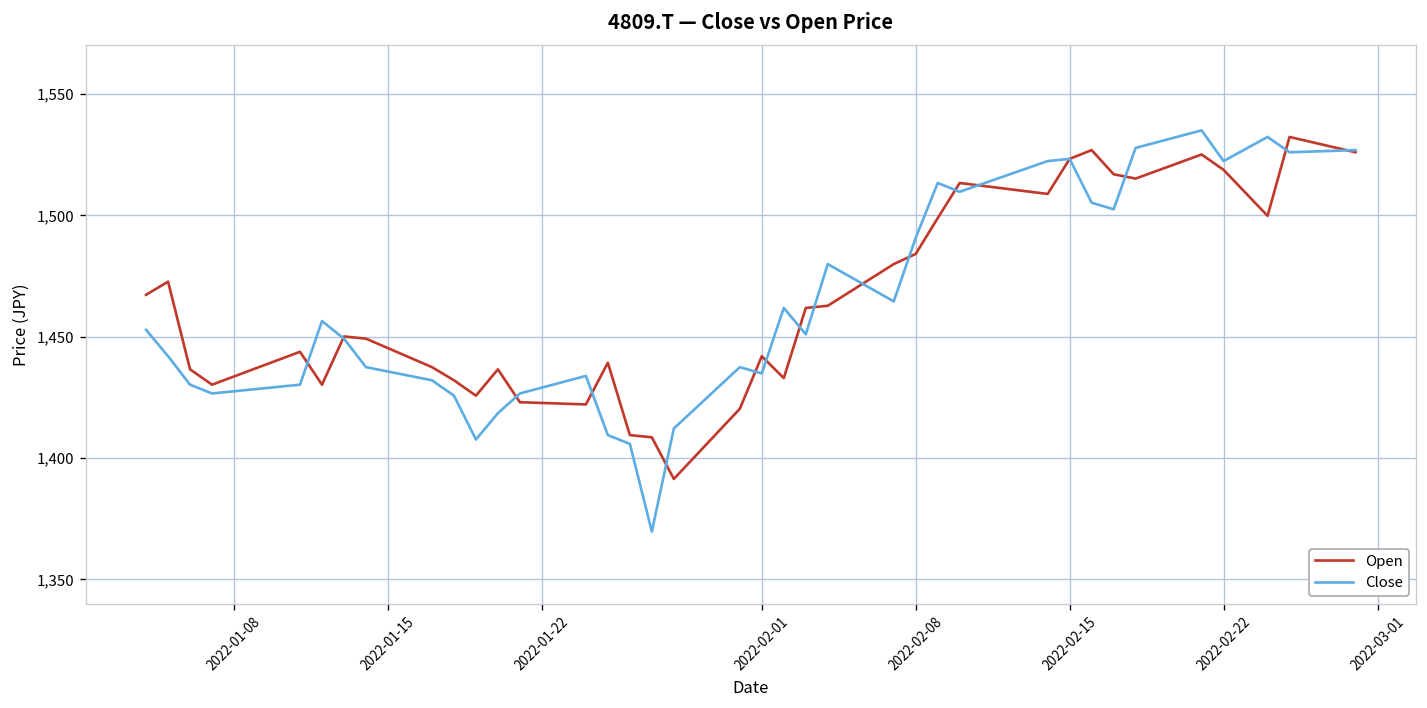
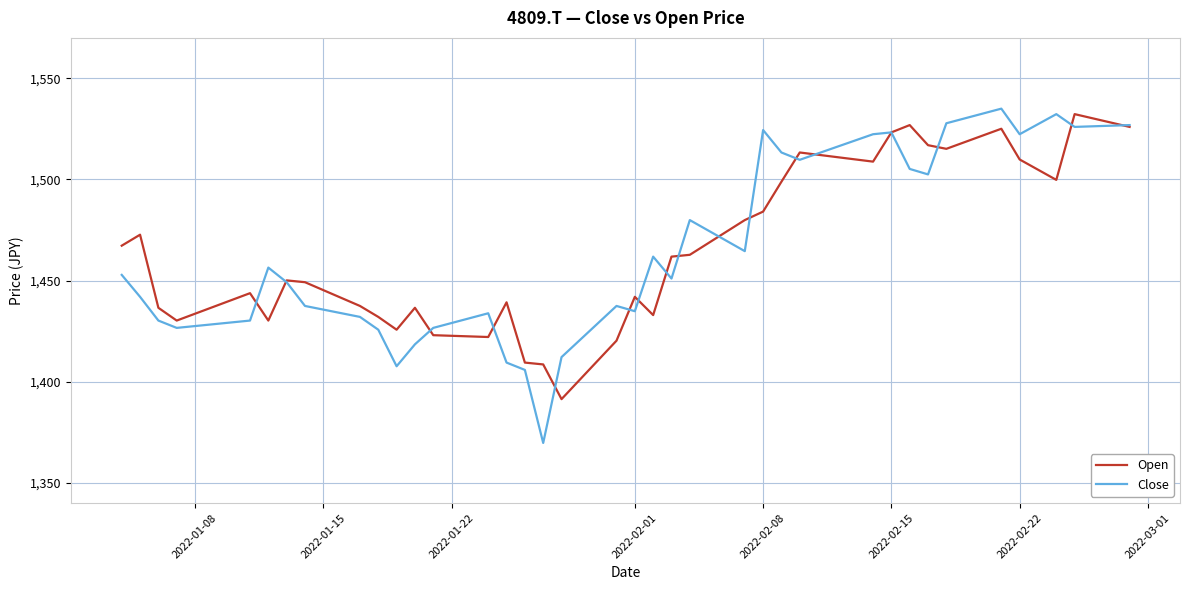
Close, 2022-02-08: 1,491 -> 1,524
Open, 2022-02-22: 1,519 -> 1,510
